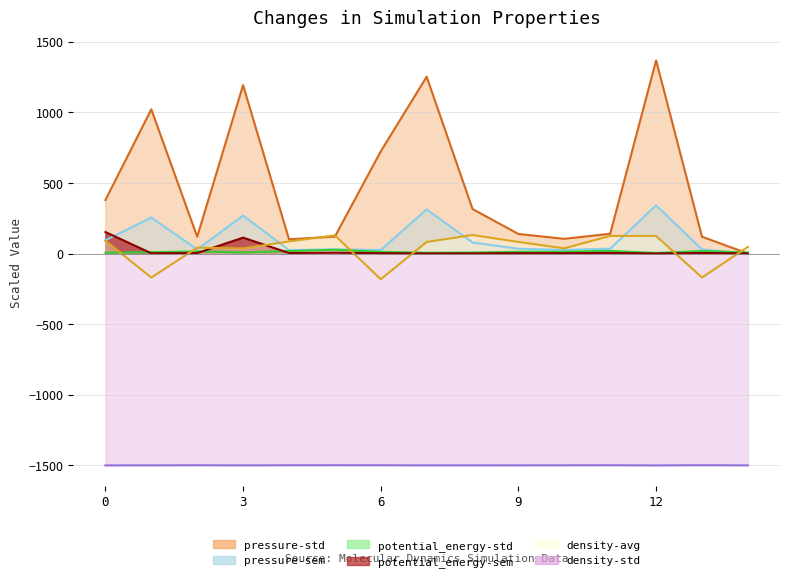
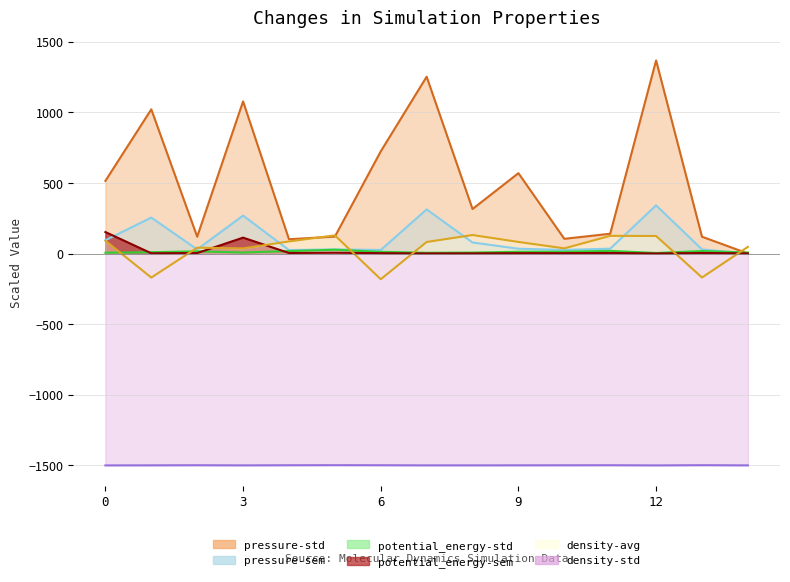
pressure-std, 0: 380 -> 520
pressure-std, 3: 1190 -> 1080
pressure-std, 9: 140 -> 570
